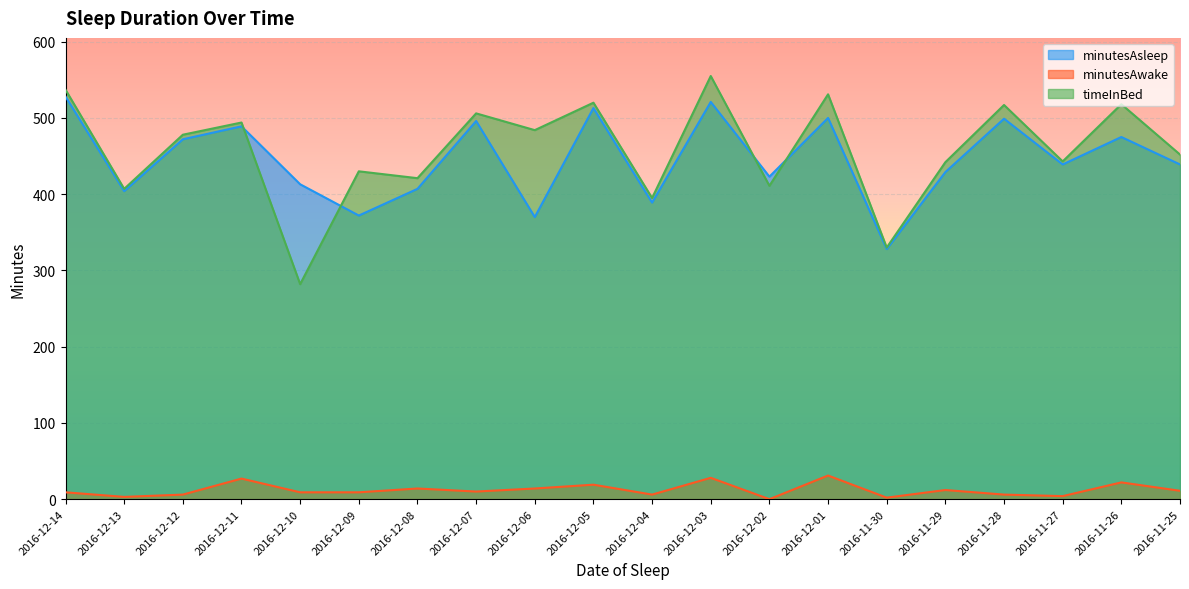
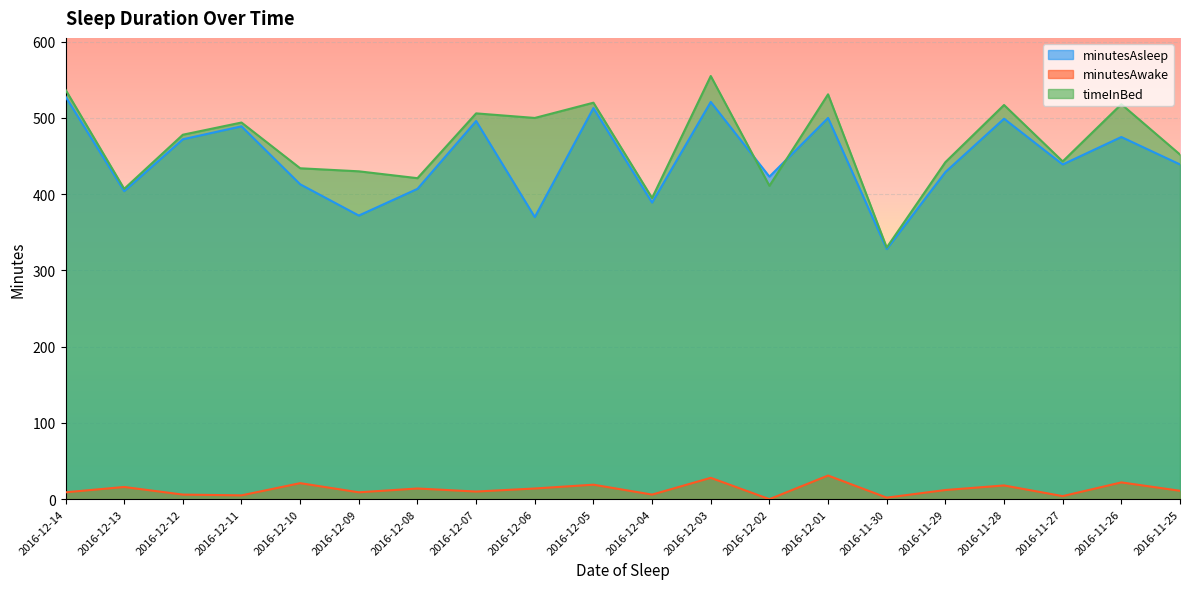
minutesAwake, 2016-12-13: 0 -> 20
minutesAwake, 2016-12-11: 30 -> 10
minutesAwake, 2016-12-10: 10 -> 20
timeInBed, 2016-12-10: 280 -> 430
timeInBed, 2016-12-06: 480 -> 500
minutesAwake, 2016-11-28: 10 -> 20
